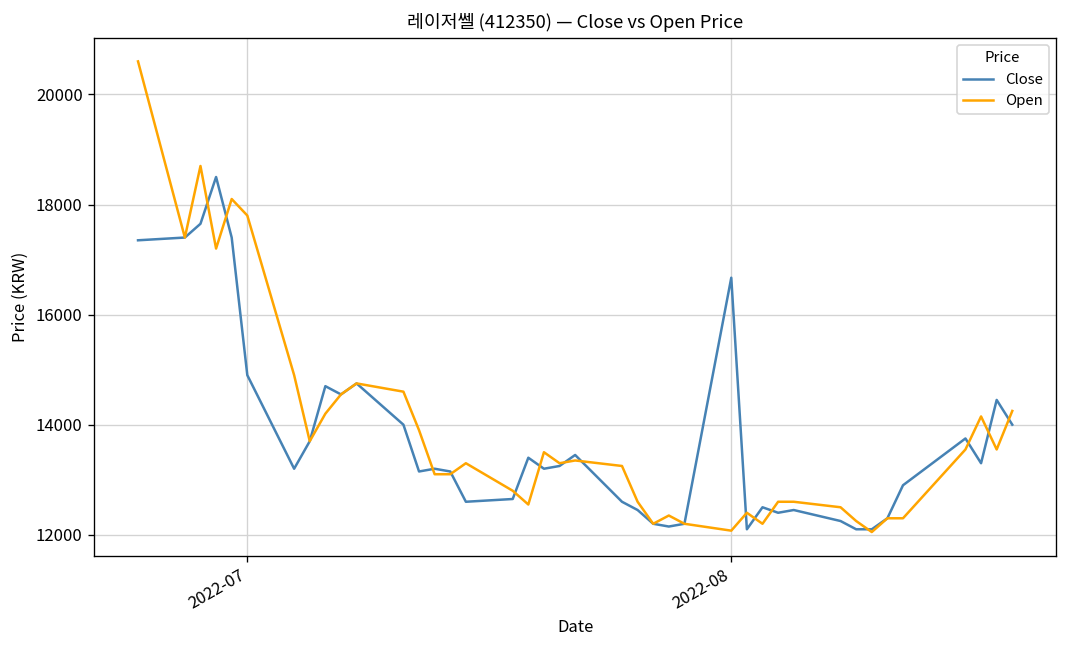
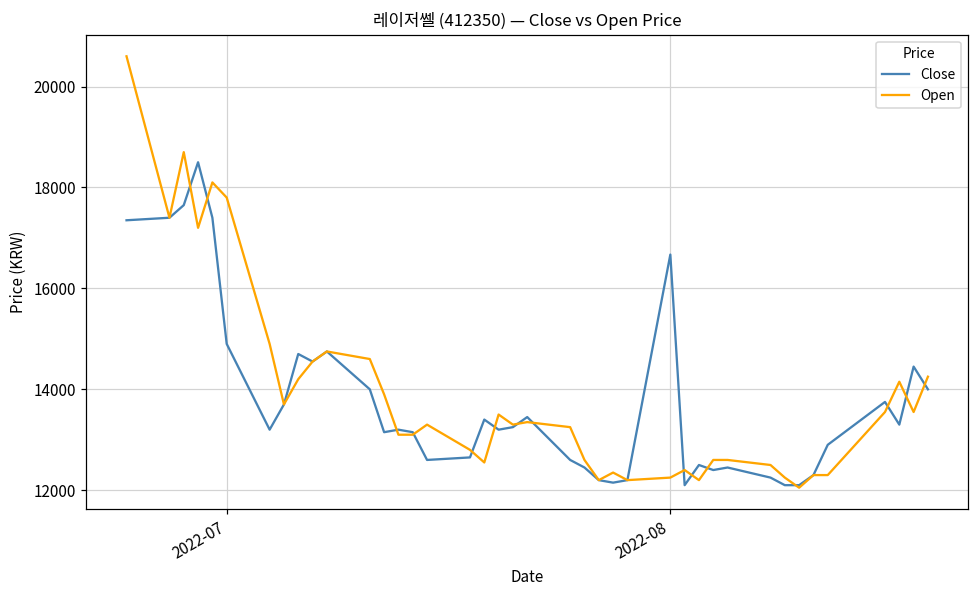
Open, 2022-08: 12100 -> 12300
